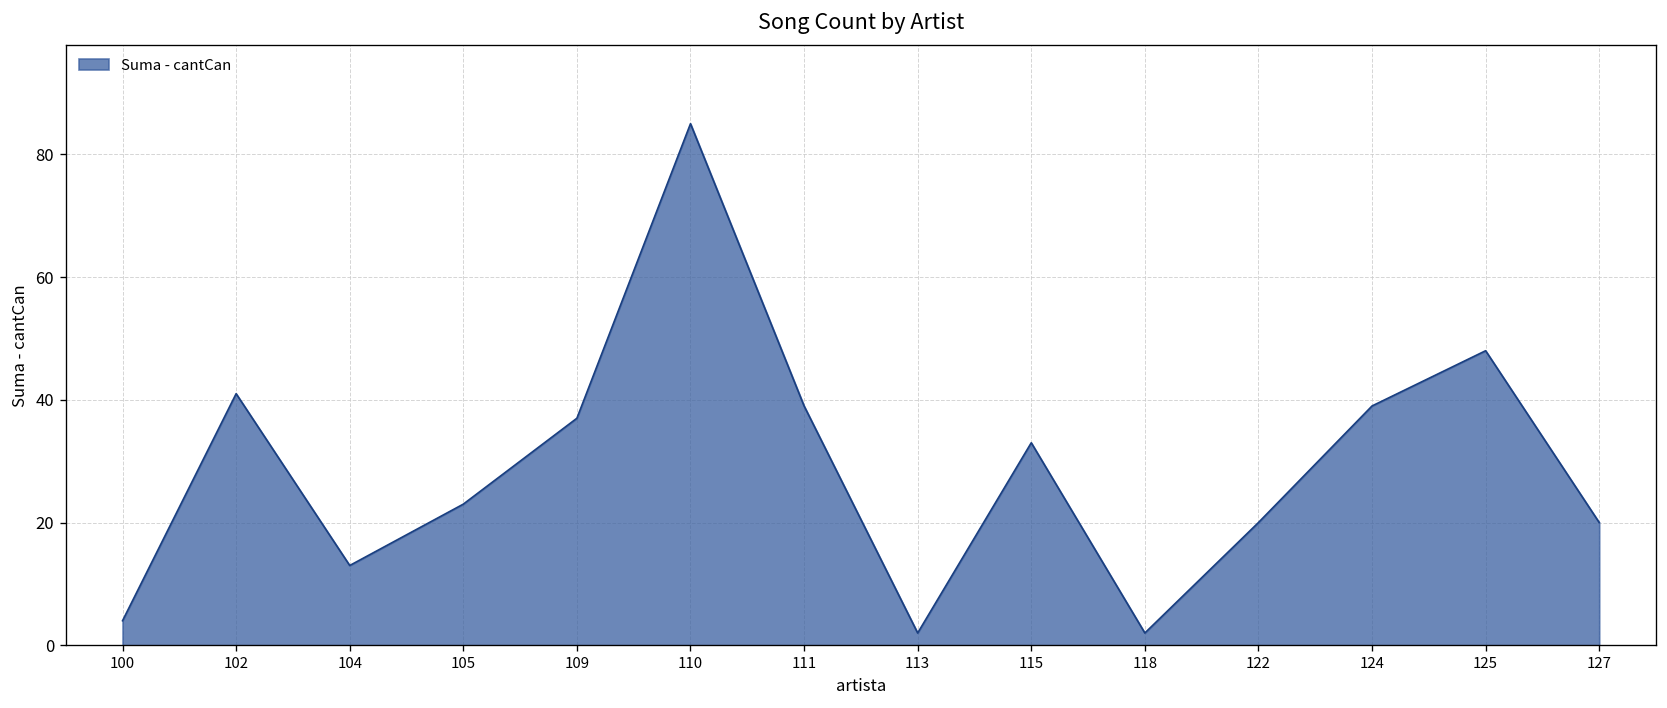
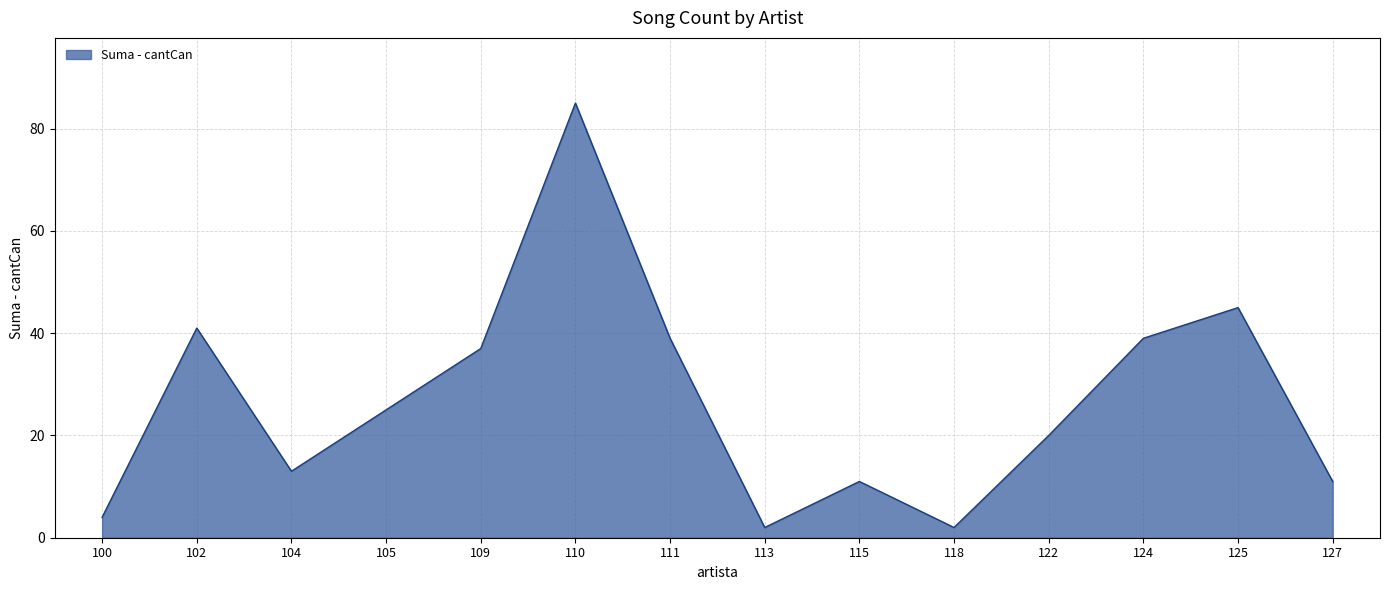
105: 23 -> 25
115: 33 -> 11
125: 48 -> 45
127: 20 -> 11
